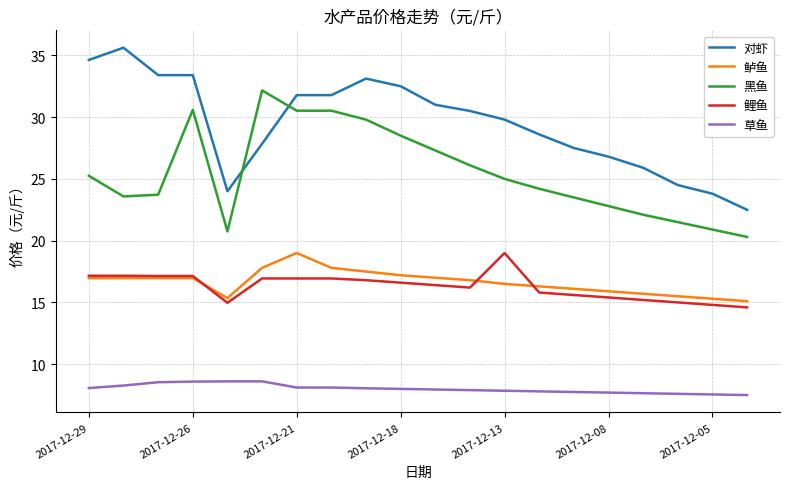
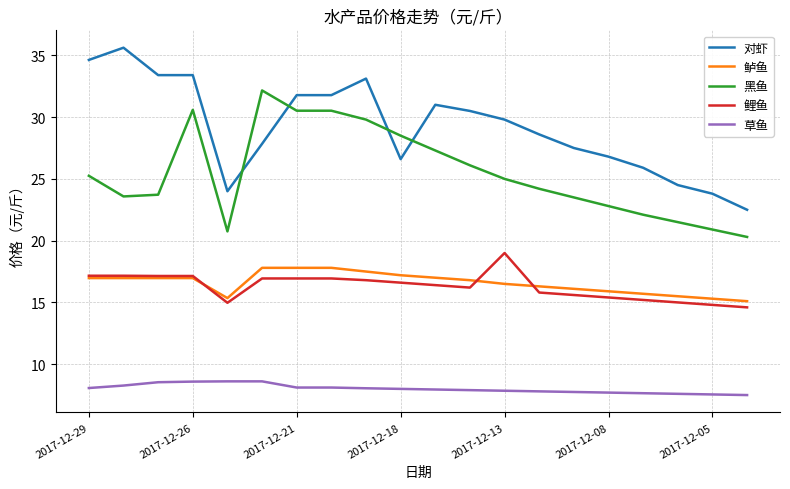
鲈鱼, 2017-12-21: 19.0 -> 17.8
对虾, 2017-12-18: 32.5 -> 26.6
